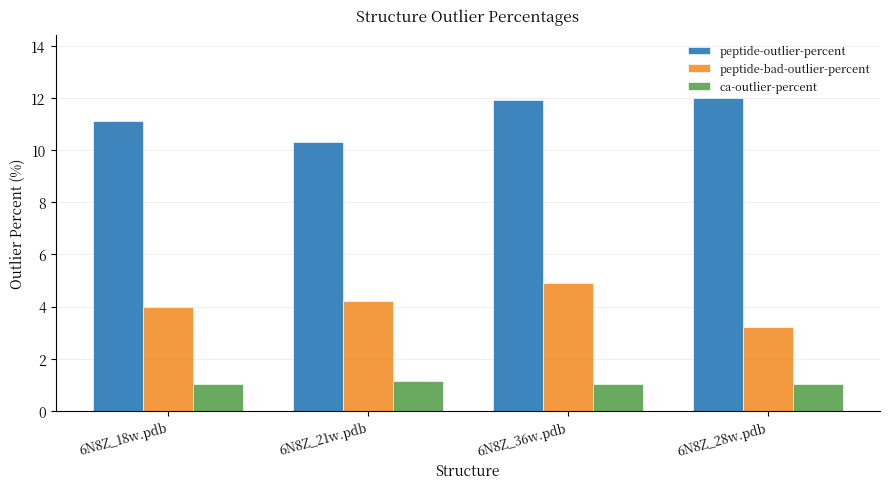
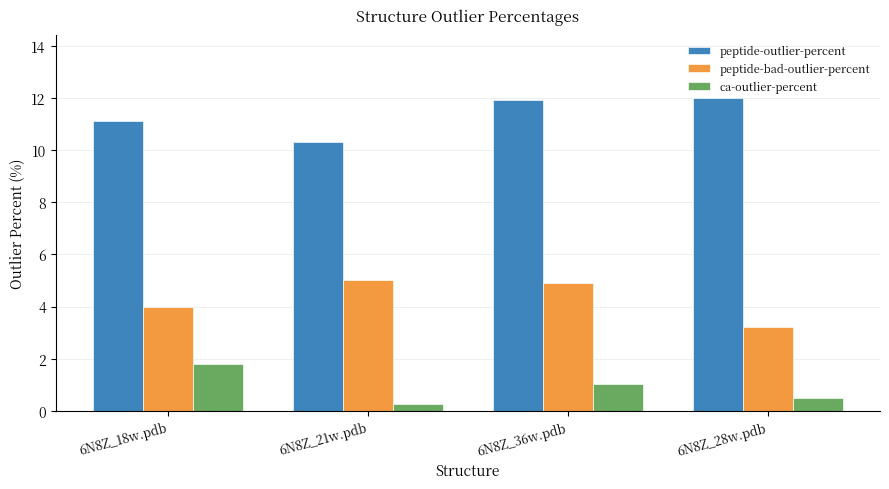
ca-outlier-percent, 6N8Z_18w.pdb: 1.0 -> 1.8
peptide-bad-outlier-percent, 6N8Z_21w.pdb: 4.2 -> 5.0
ca-outlier-percent, 6N8Z_21w.pdb: 1.1 -> 0.3
ca-outlier-percent, 6N8Z_28w.pdb: 1.0 -> 0.5
